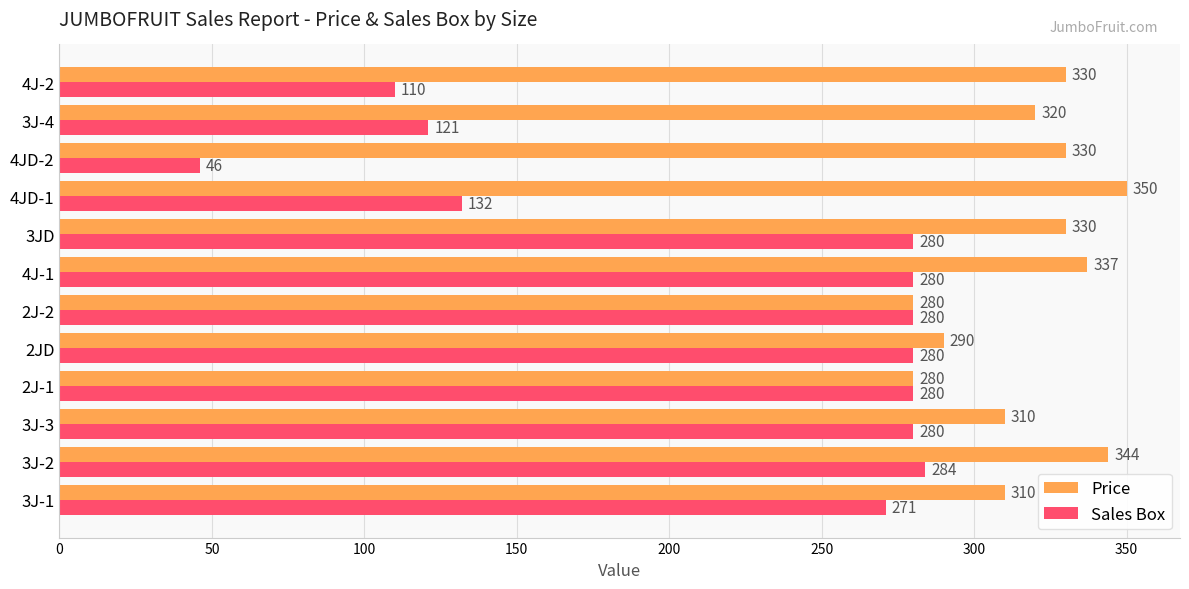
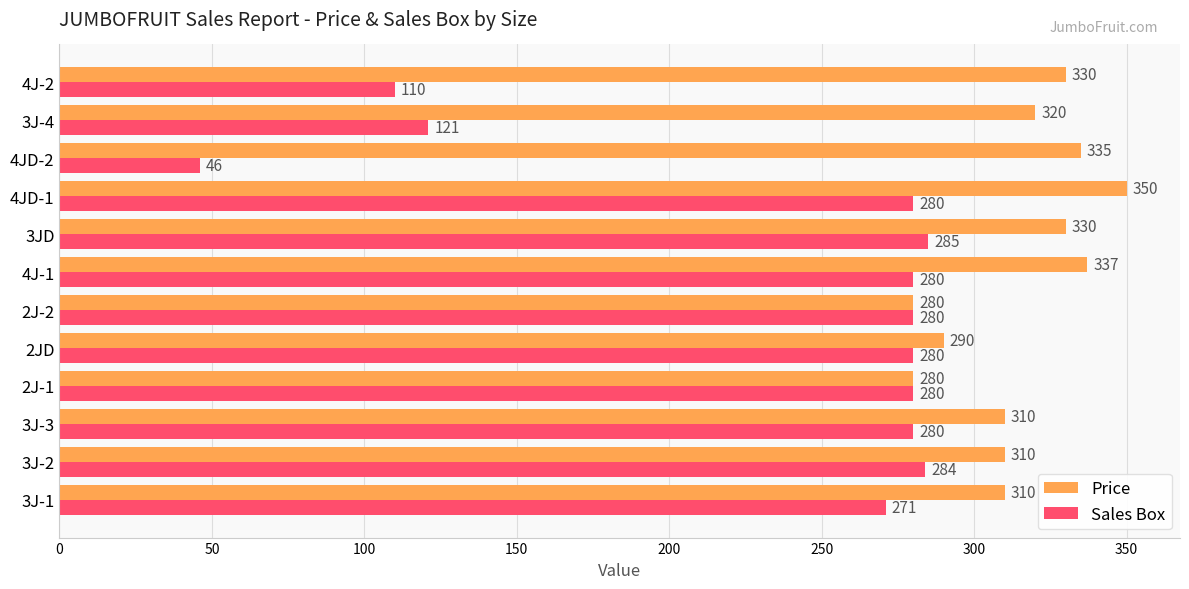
Price, 4JD-2: 330 -> 335
Sales Box, 4JD-1: 132 -> 280
Sales Box, 3JD: 280 -> 285
Price, 3J-2: 344 -> 310
